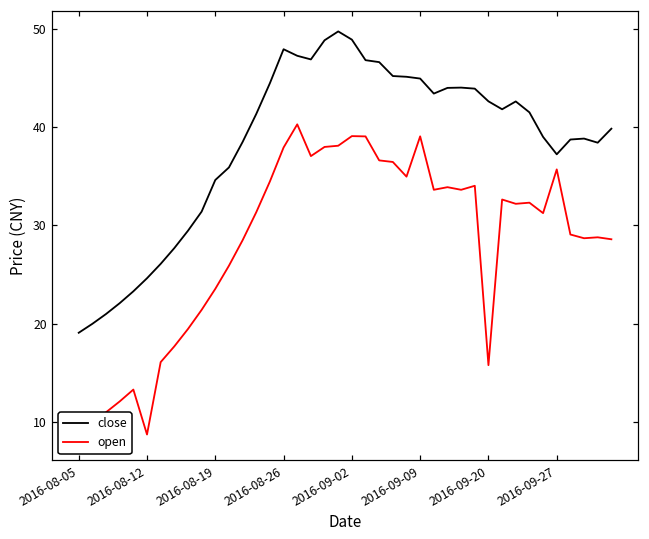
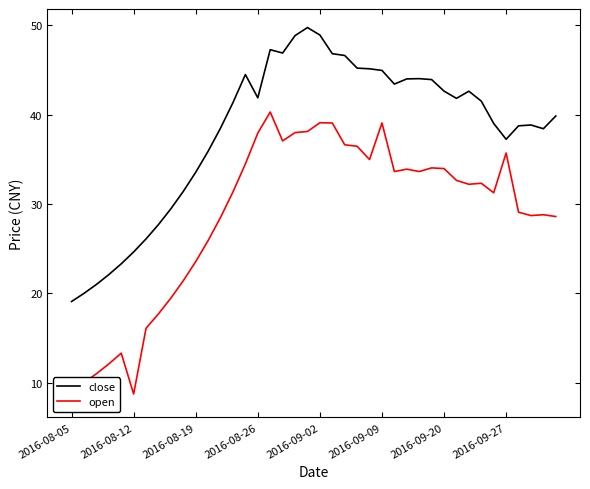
close, 2016-08-19: 35 -> 34
close, 2016-08-26: 48 -> 42
open, 2016-09-20: 16 -> 34
